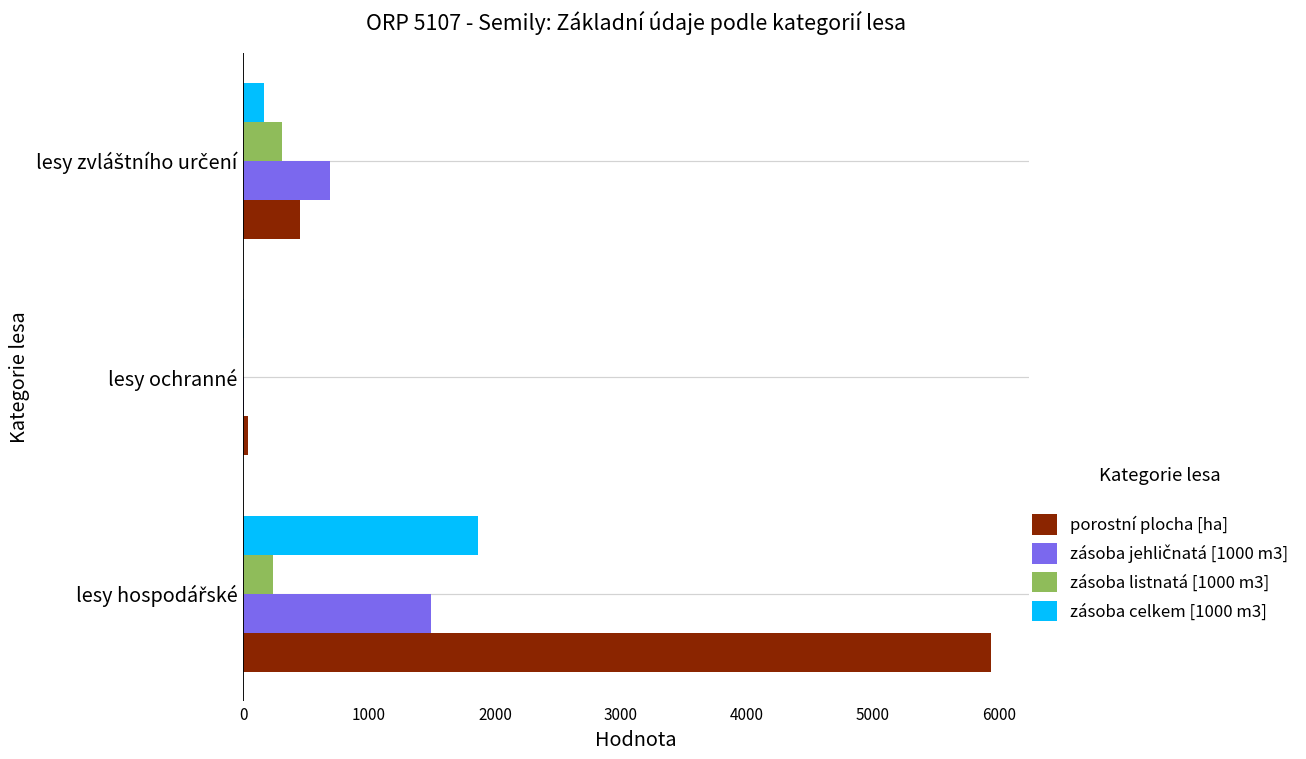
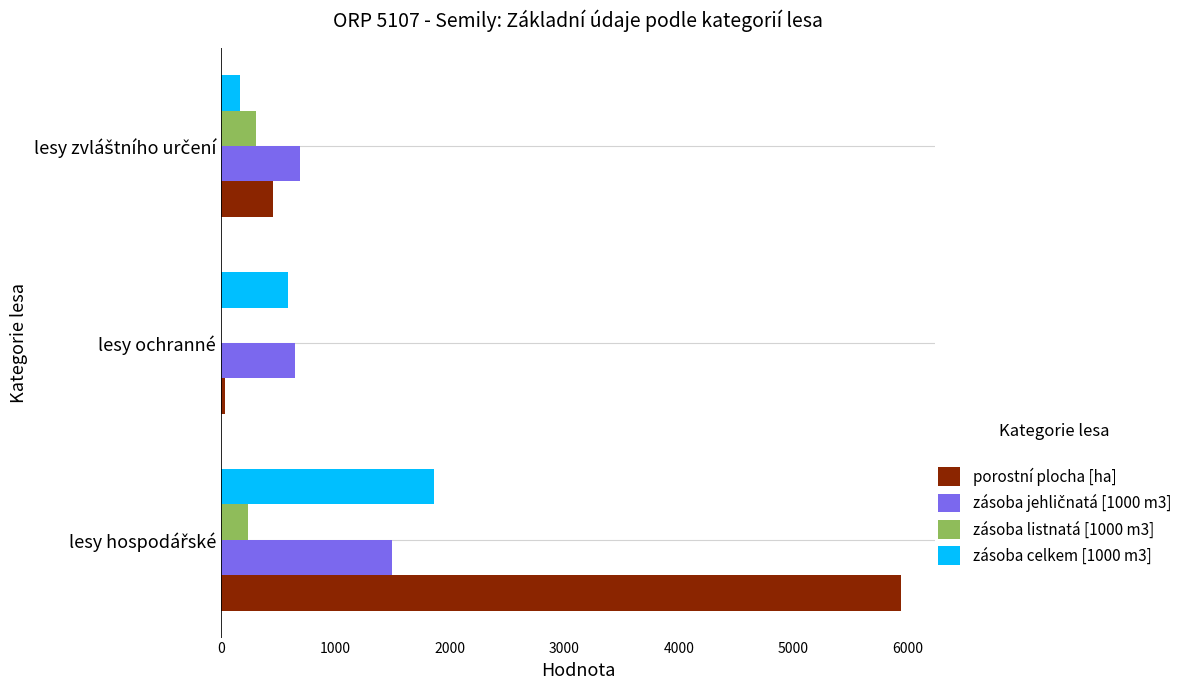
zásoba celkem [1000 m3], lesy ochranné: 10 -> 590
zásoba jehličnatá [1000 m3], lesy ochranné: 10 -> 650
